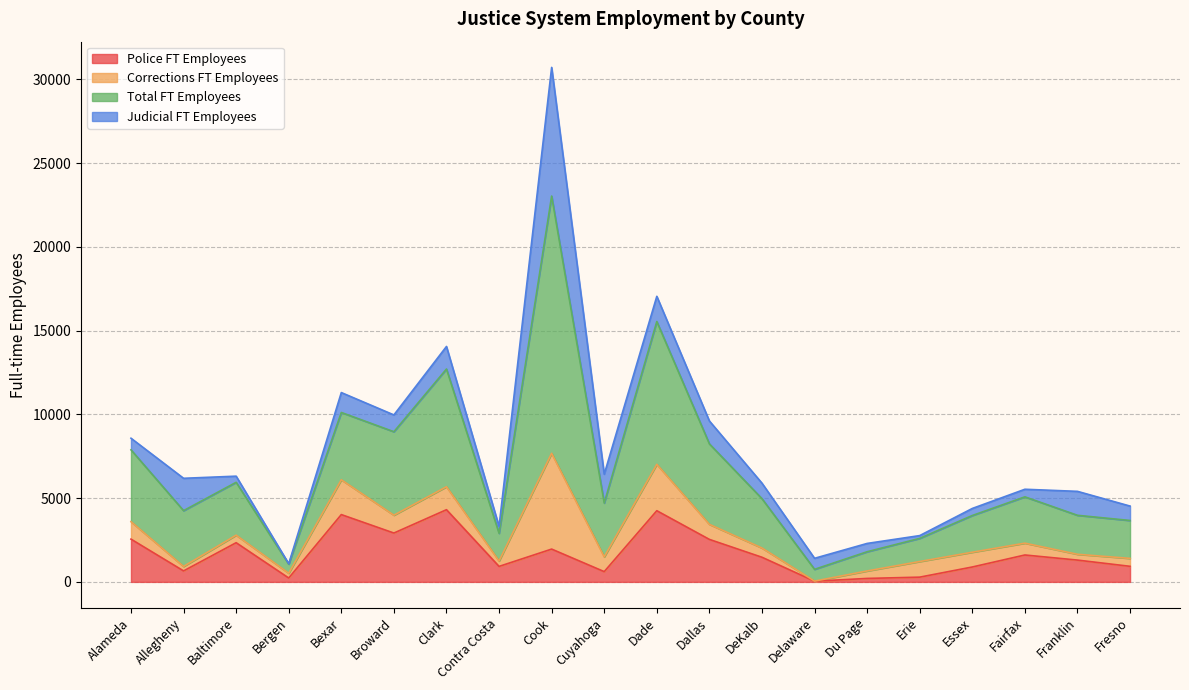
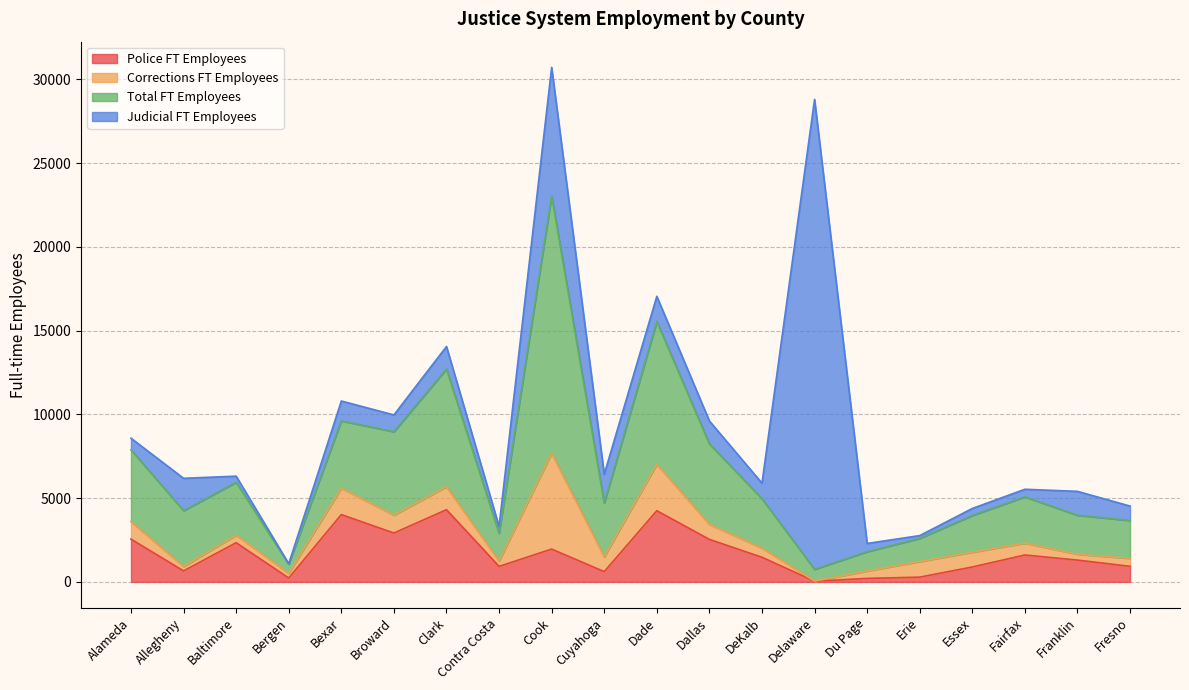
Corrections FT Employees, Bexar: 2100 -> 1600
Judicial FT Employees, Delaware: 700 -> 28100
